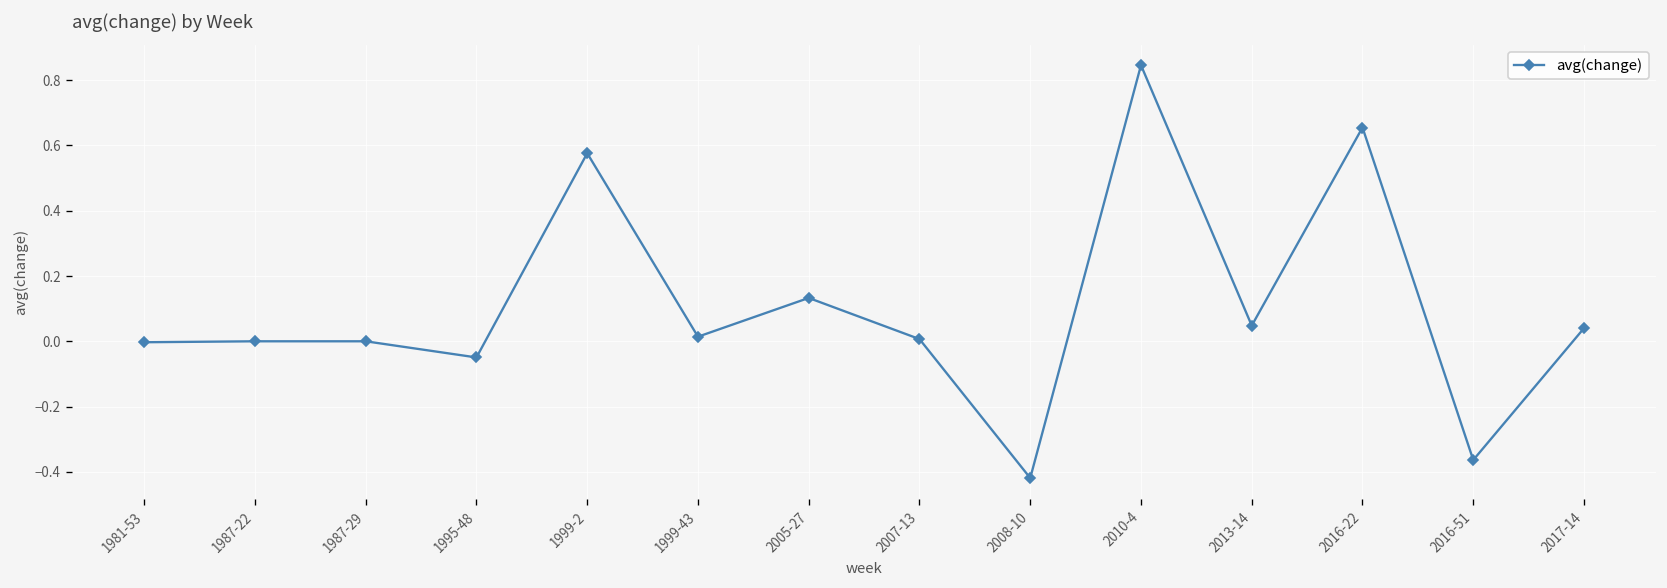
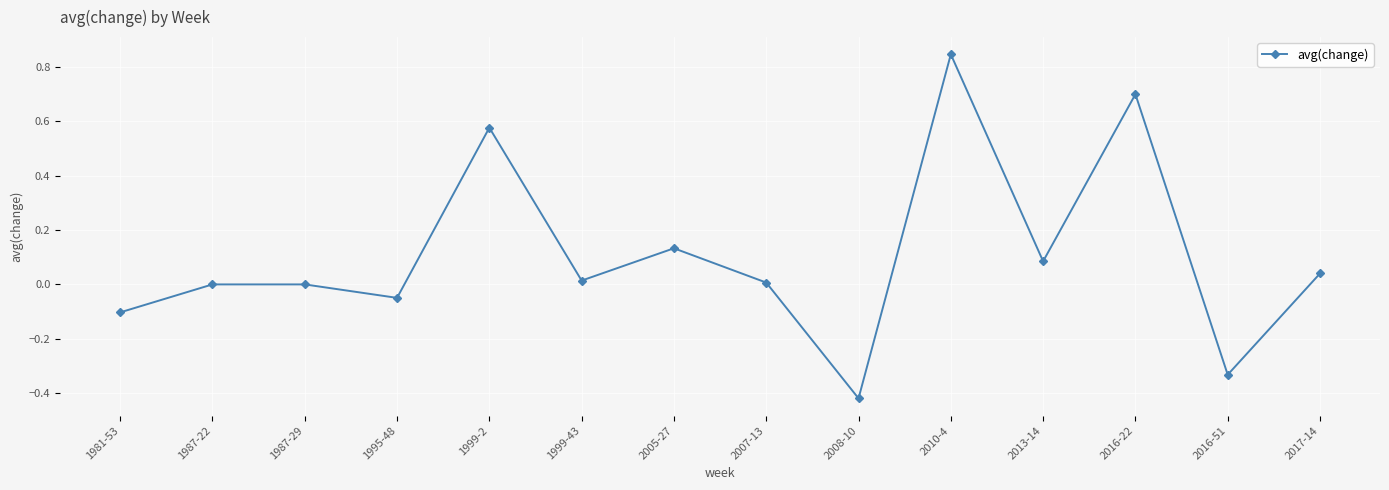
1981-53: 0.00 -> -0.10
2013-14: 0.05 -> 0.08
2016-22: 0.65 -> 0.70
2016-51: -0.36 -> -0.33
